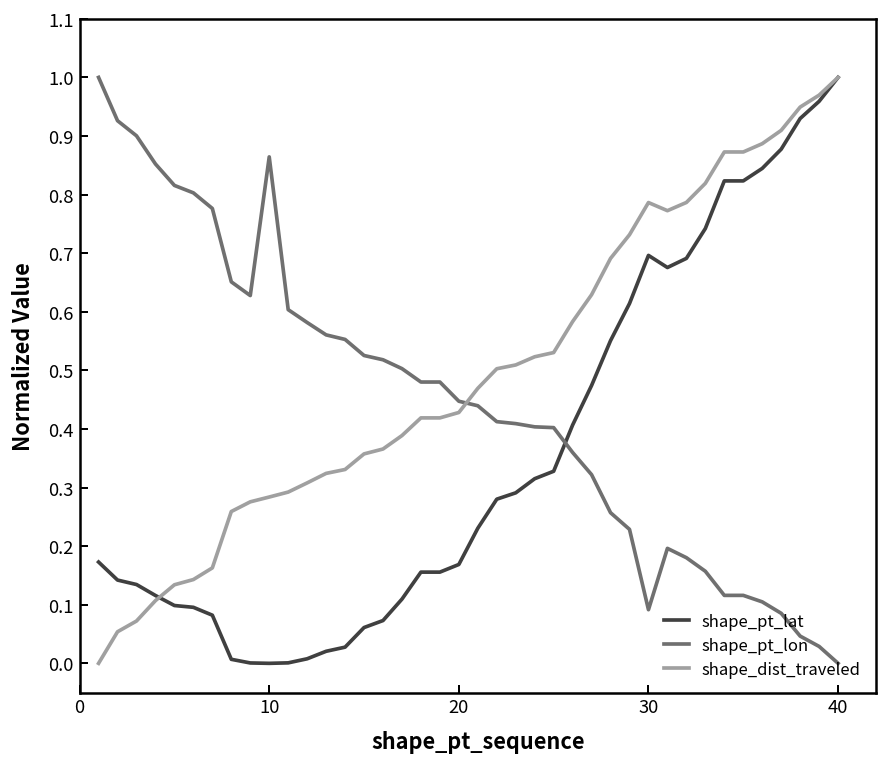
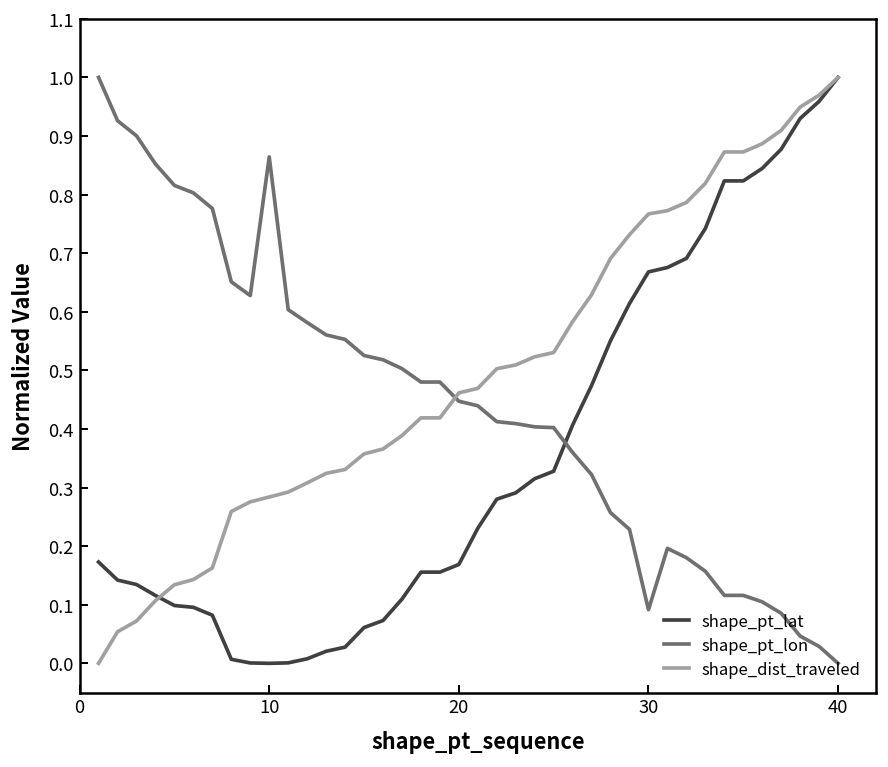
shape_dist_traveled, 20: 0.43 -> 0.46
shape_pt_lat, 30: 0.70 -> 0.67
shape_dist_traveled, 30: 0.79 -> 0.77
